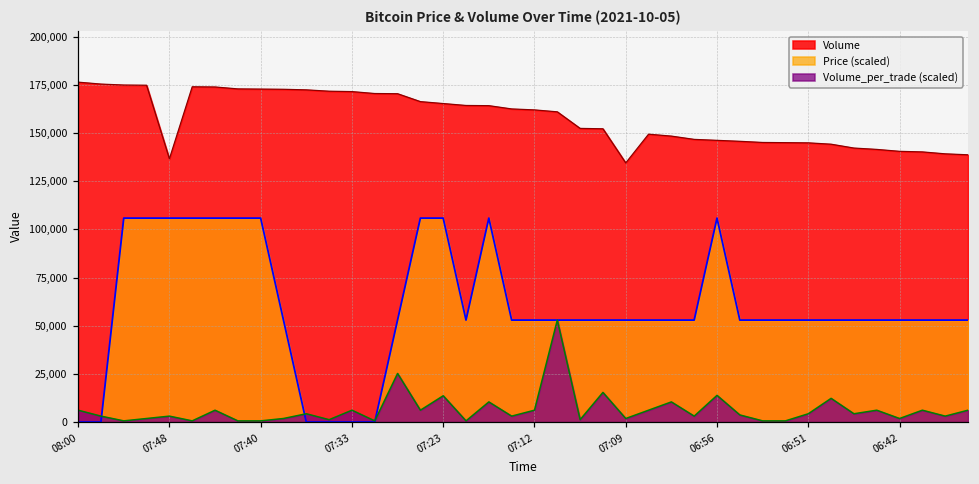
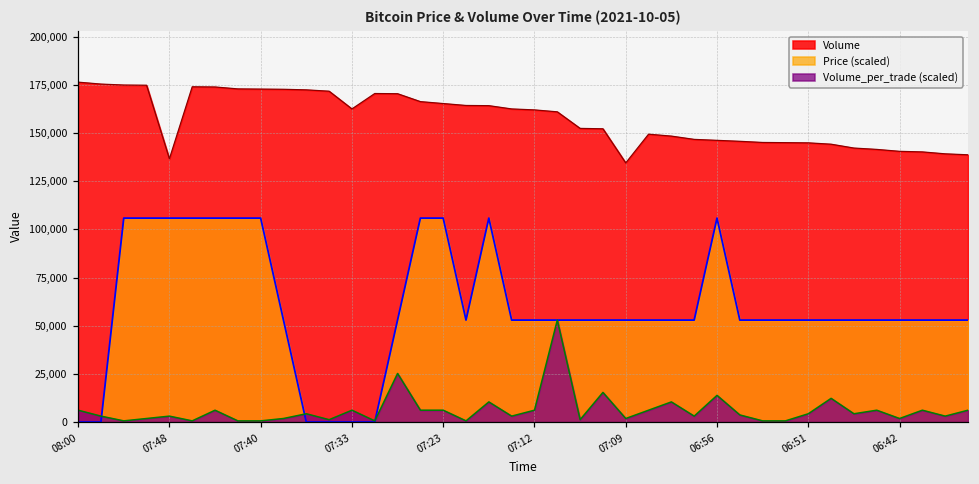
Volume, 07:33: 172,000 -> 163,000
Volume_per_trade (scaled), 07:23: 14,000 -> 6,000
